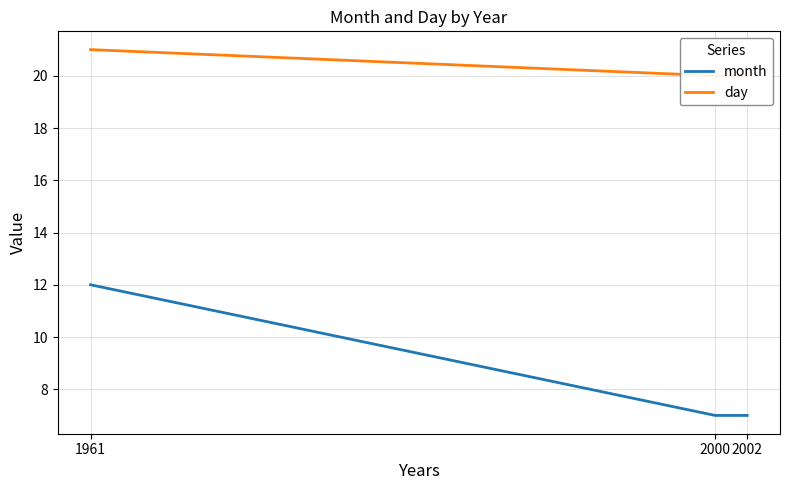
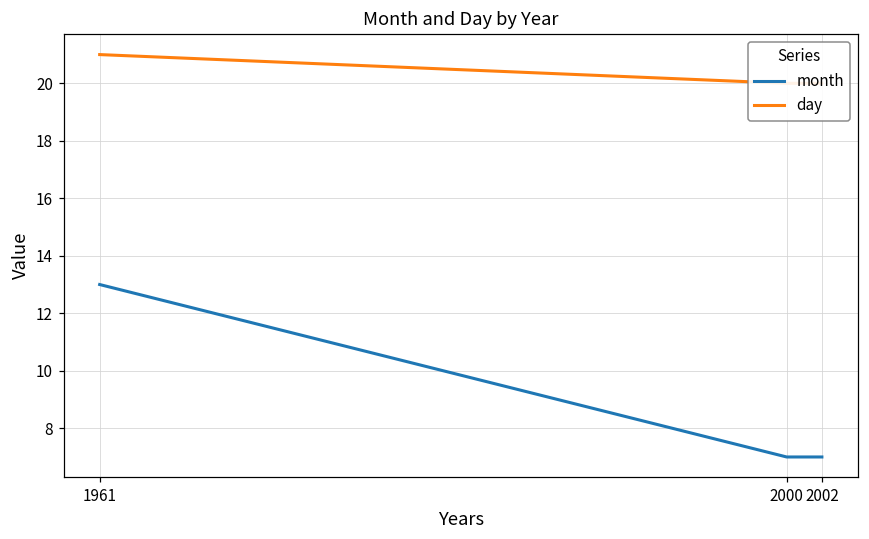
month, 1961: 12 -> 13
